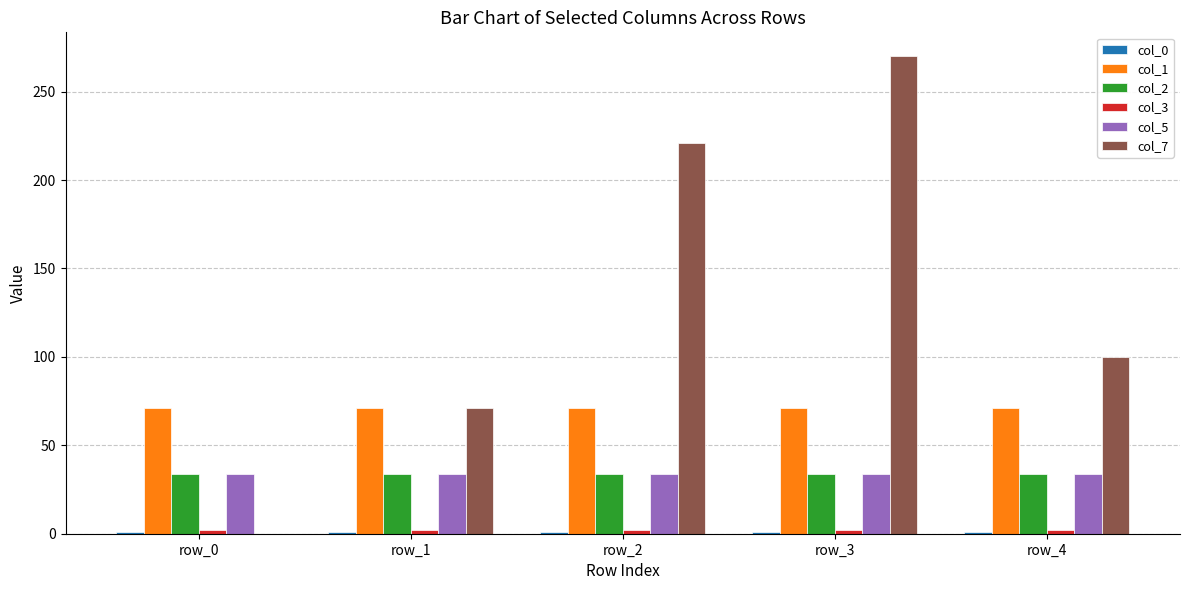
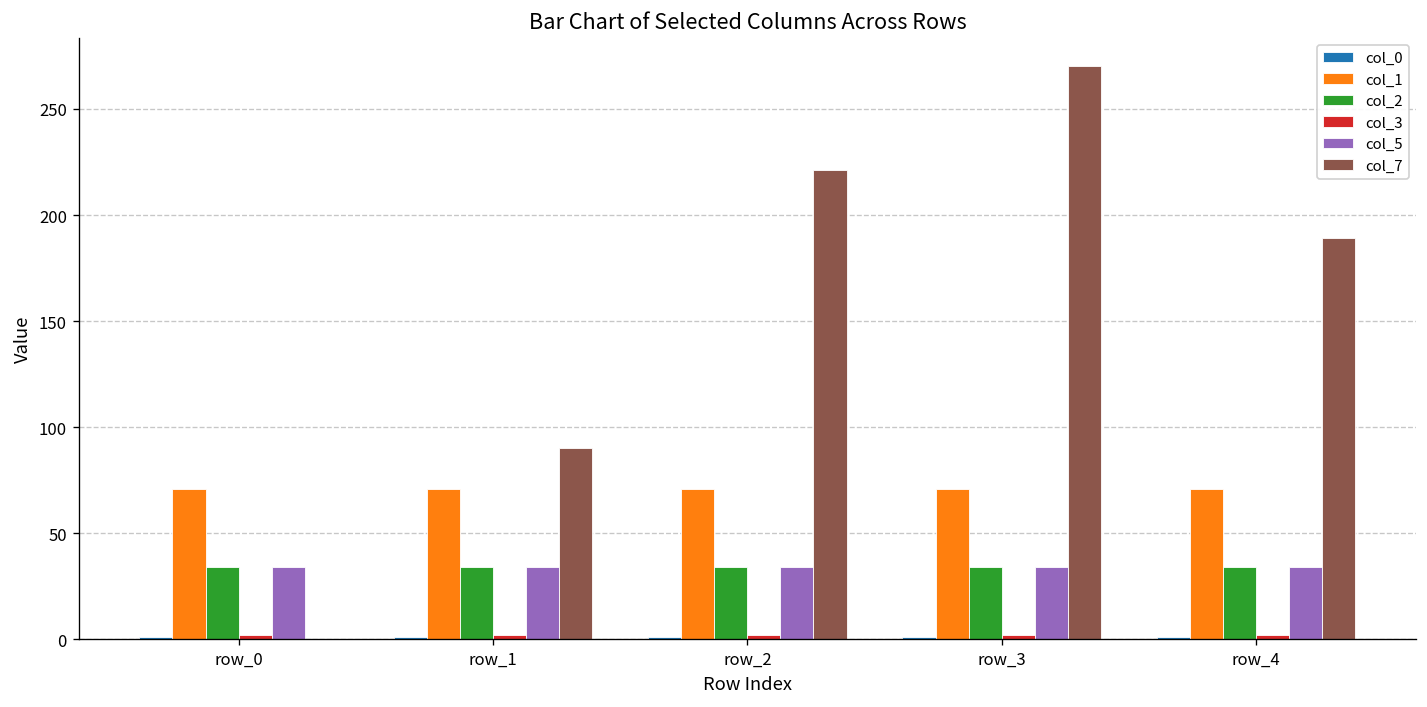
col_7, row_1: 71 -> 90
col_7, row_4: 100 -> 189
